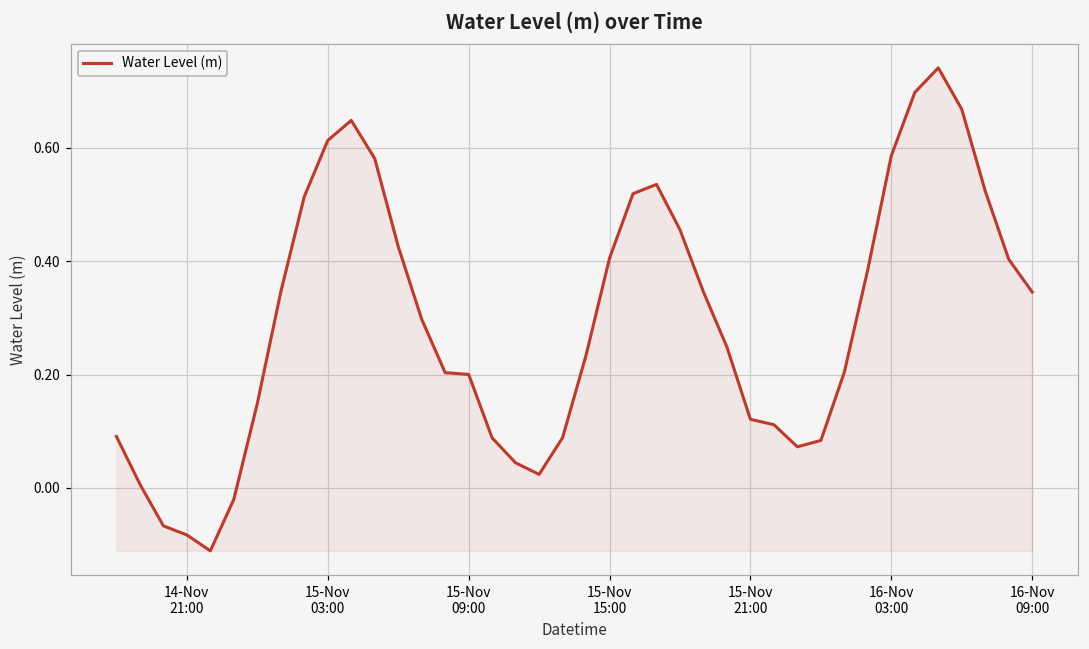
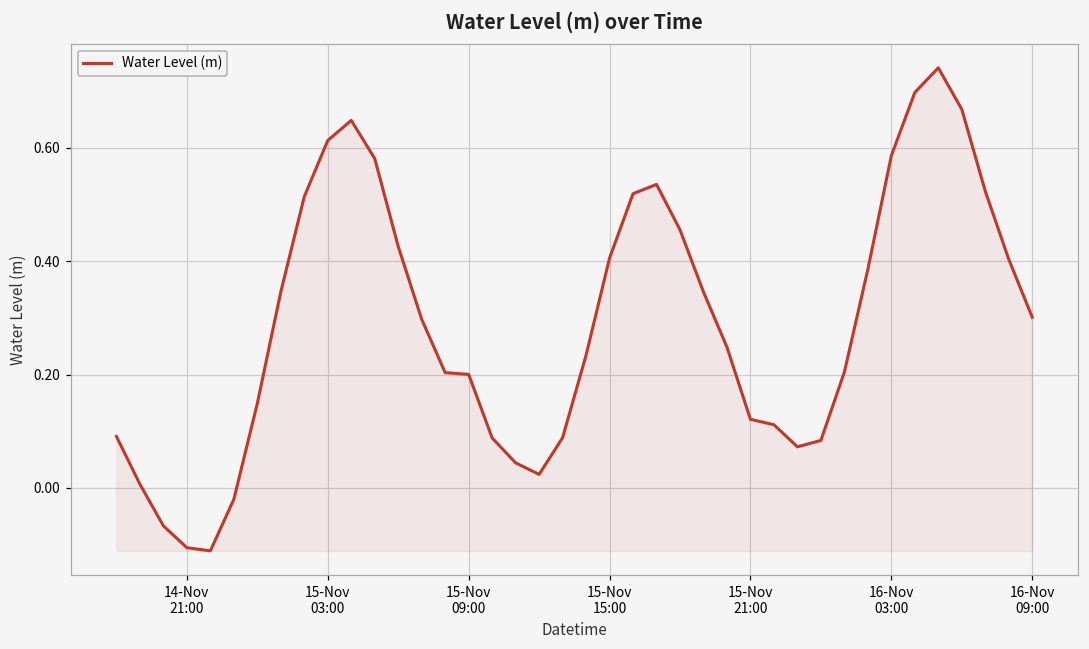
14-Nov 21:00: -0.08 -> -0.11
16-Nov 09:00: 0.35 -> 0.30
